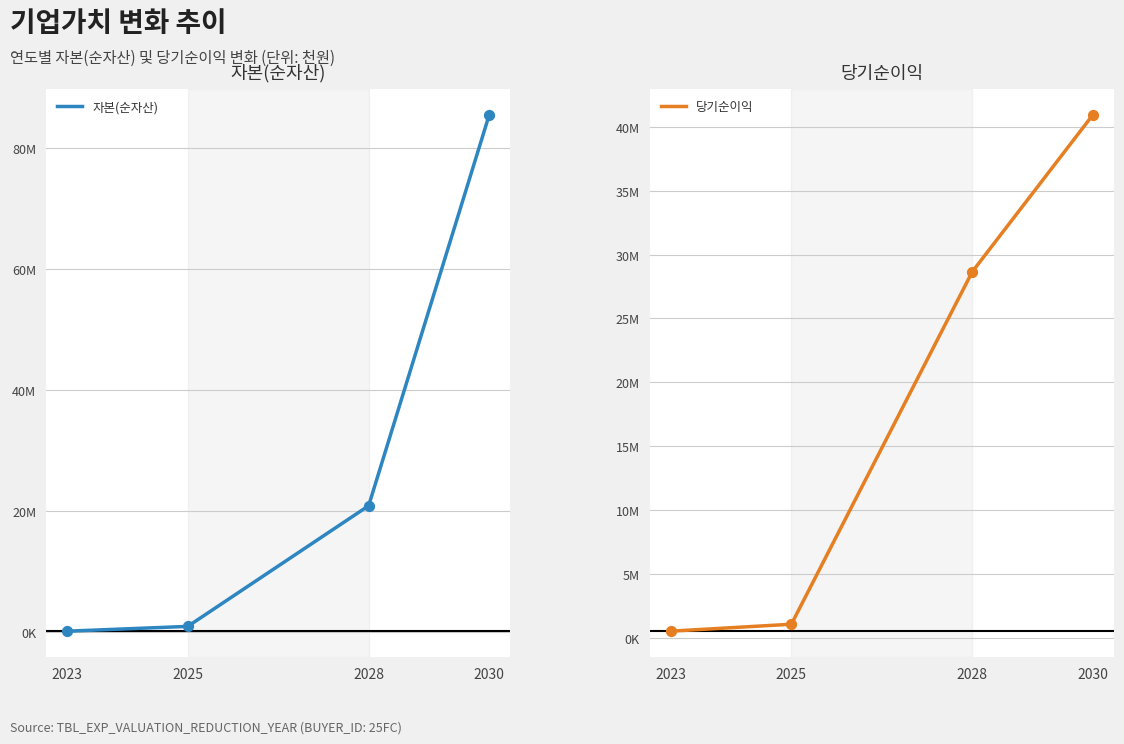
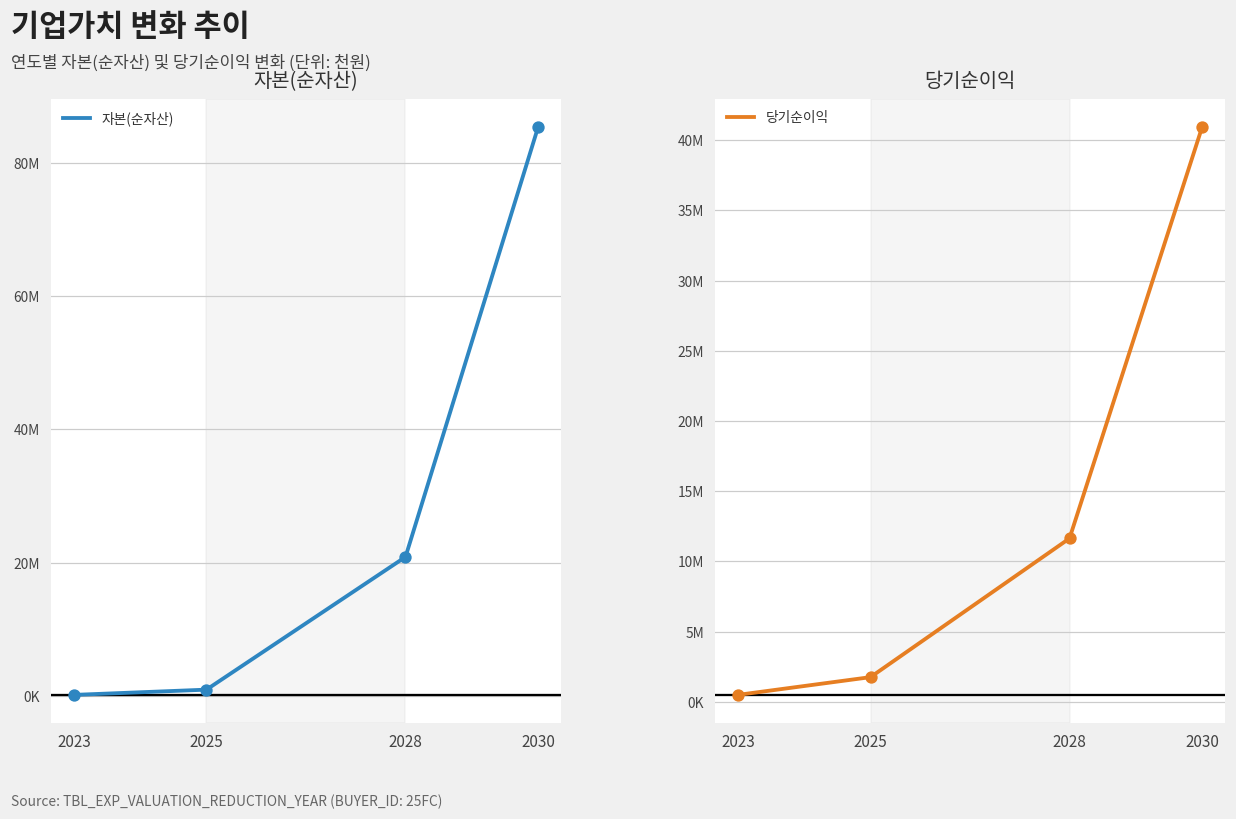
당기순이익, 2025: 1000000 -> 1800000
당기순이익, 2028: 28700000 -> 11600000
